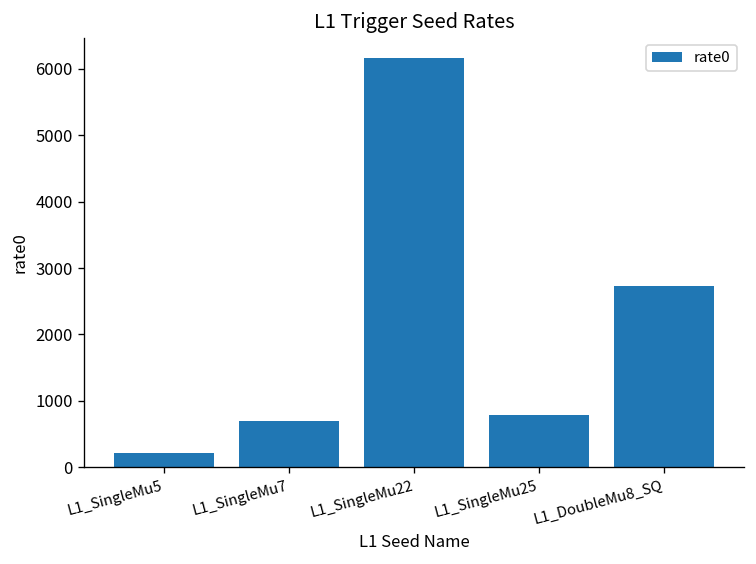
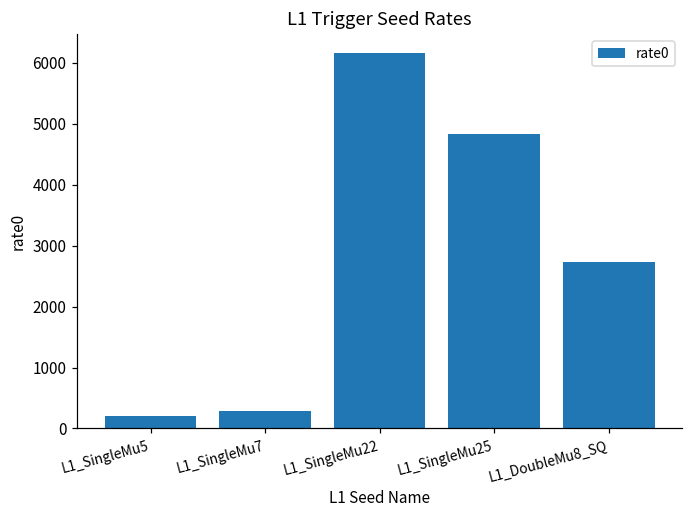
L1_SingleMu7: 700 -> 300
L1_SingleMu25: 800 -> 4800
